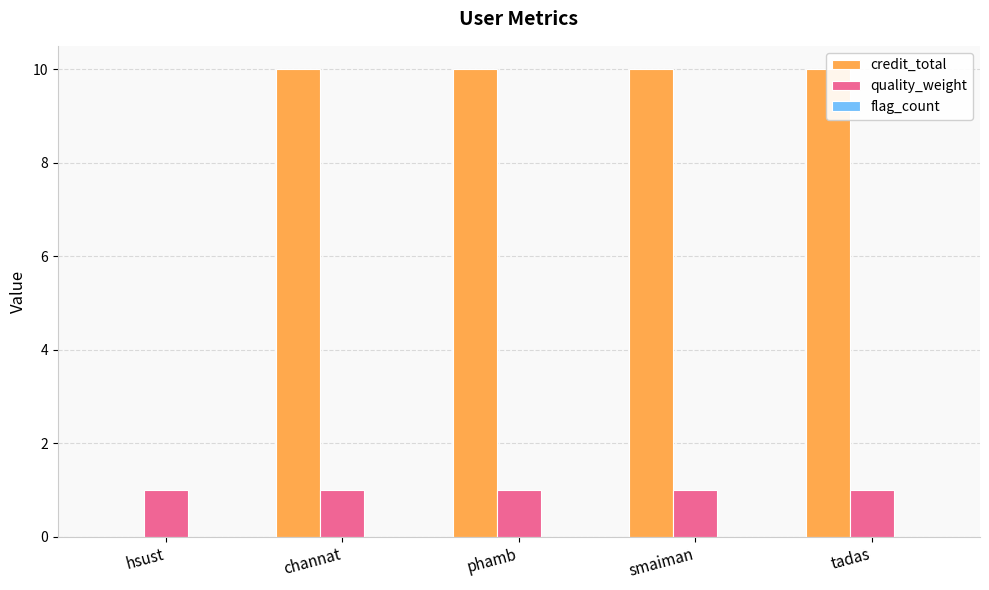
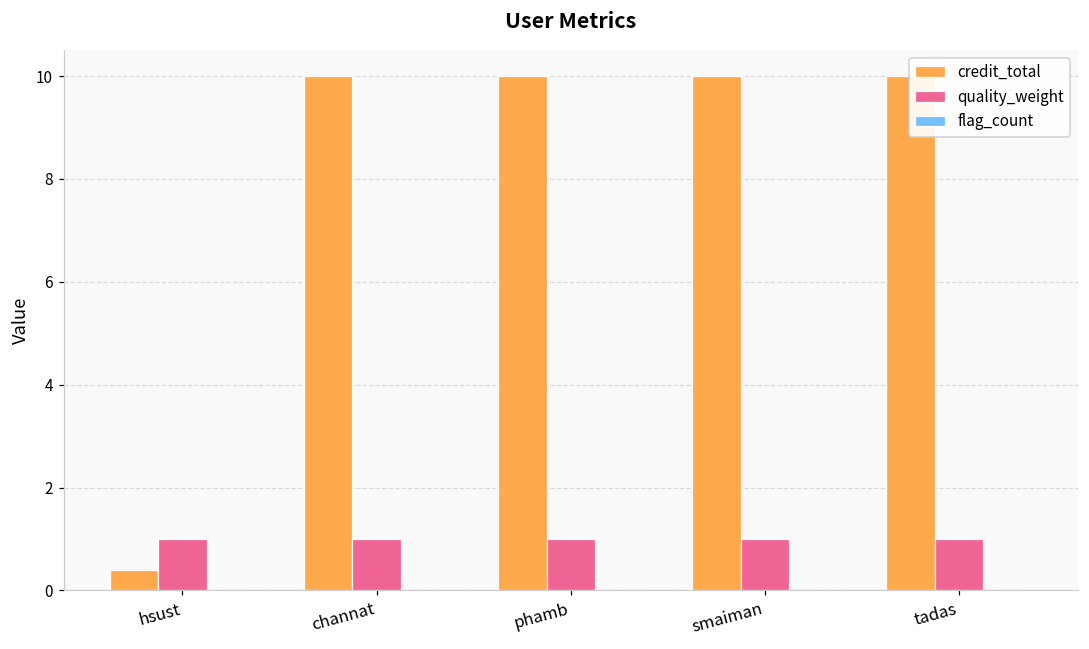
credit_total, hsust: 0.0 -> 0.4
